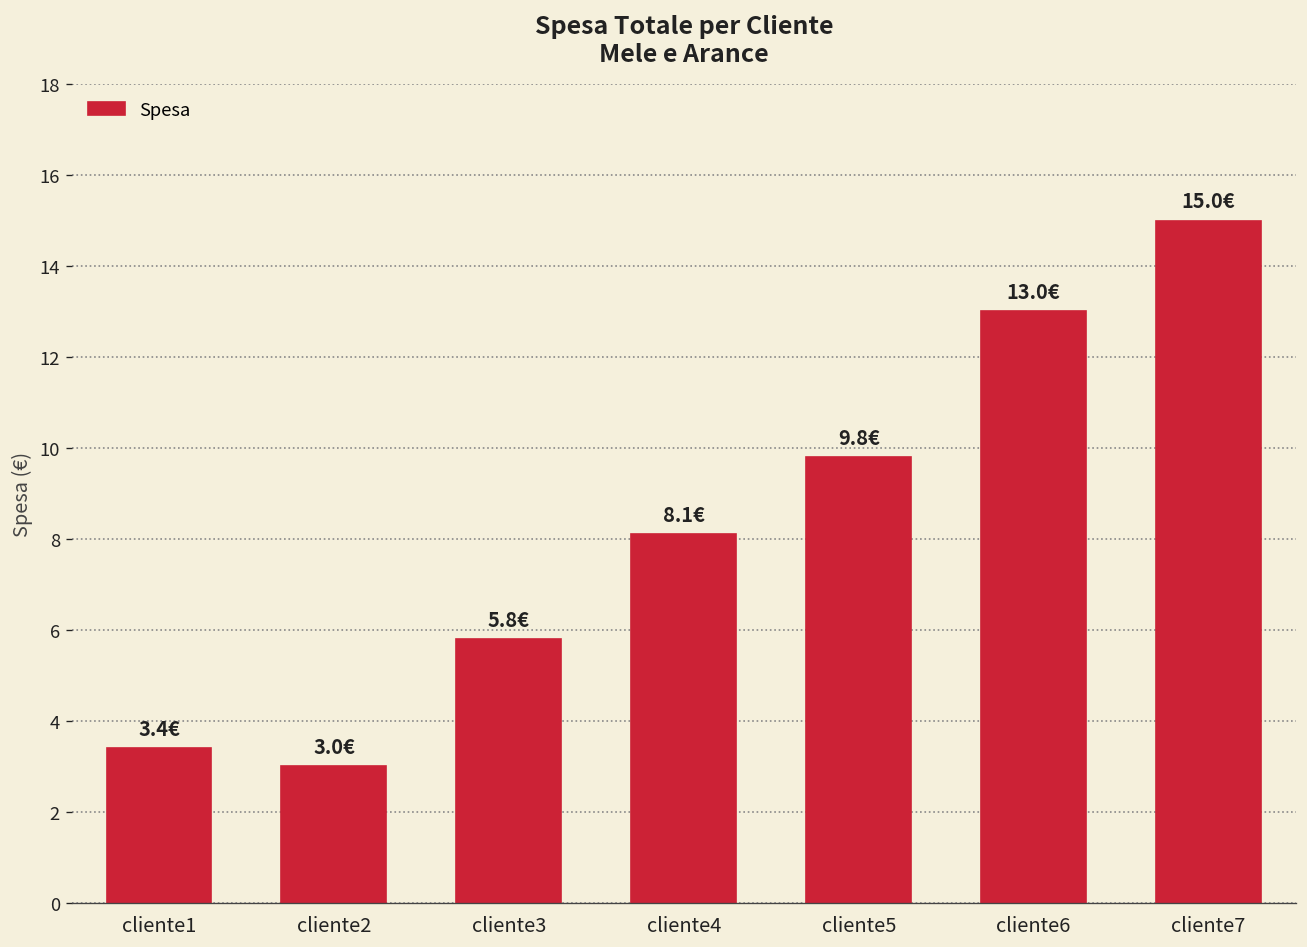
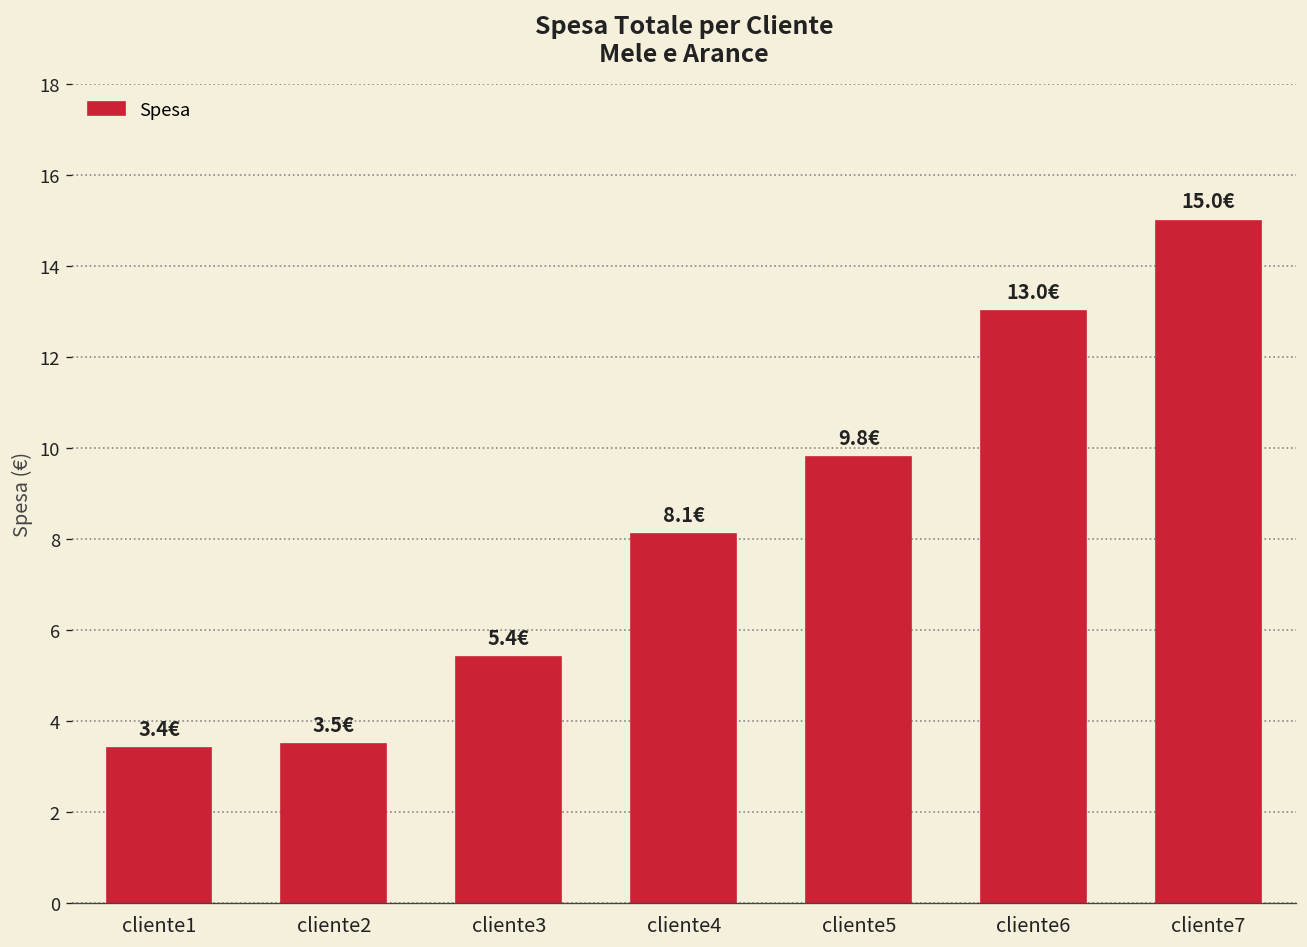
cliente2: 3.0€ -> 3.5€
cliente3: 5.8€ -> 5.4€
